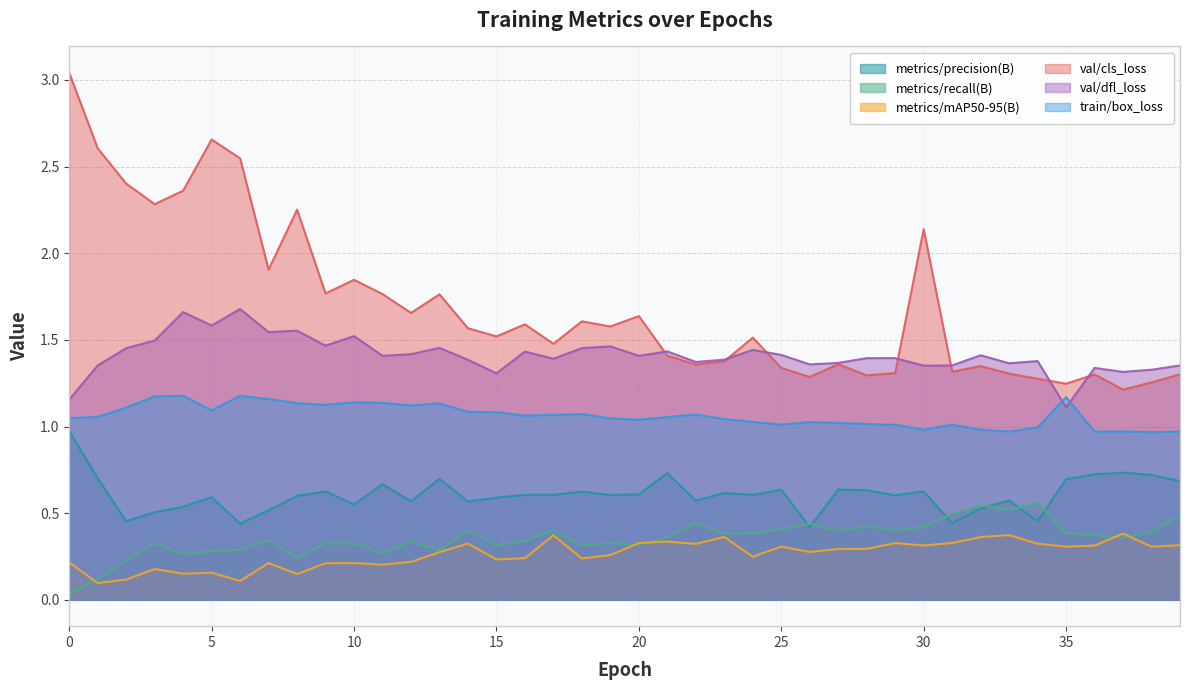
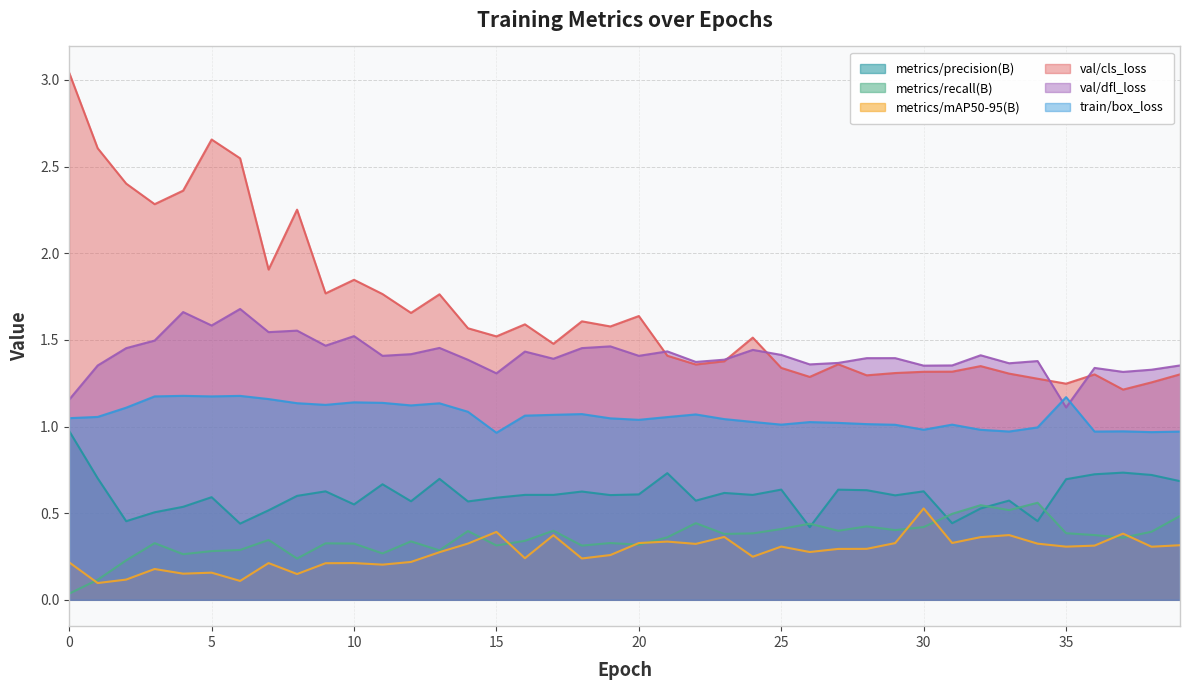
train/box_loss, 5: 1.09 -> 1.17
metrics/mAP50-95(B), 15: 0.23 -> 0.39
train/box_loss, 15: 1.08 -> 0.96
metrics/mAP50-95(B), 30: 0.31 -> 0.53
val/cls_loss, 30: 2.14 -> 1.32
